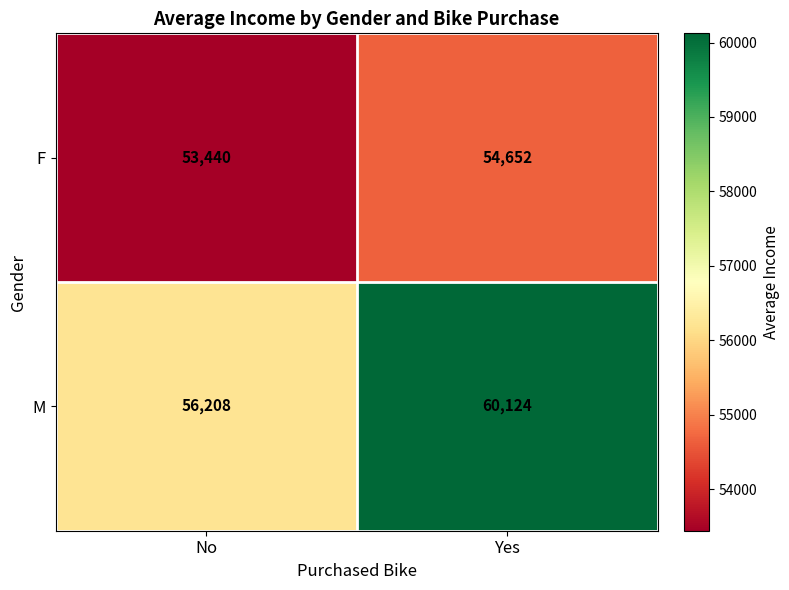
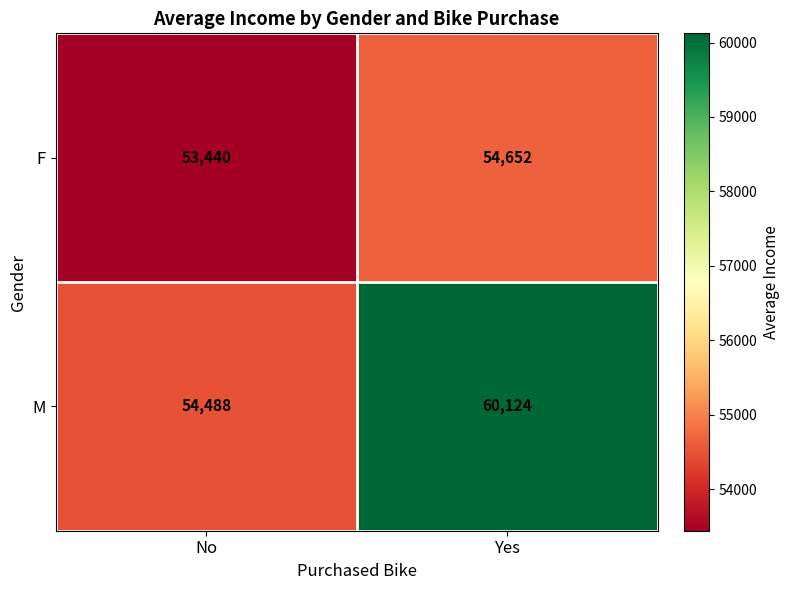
M, No: 56,208 -> 54,488
